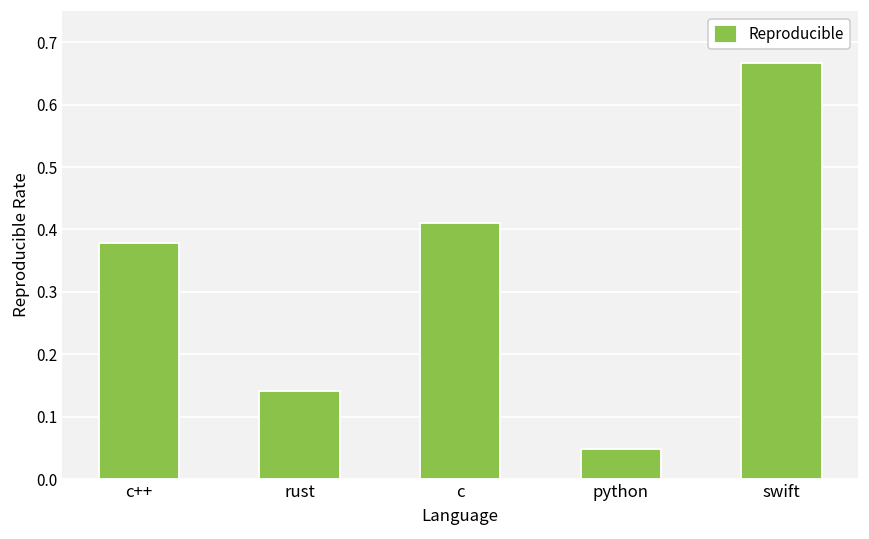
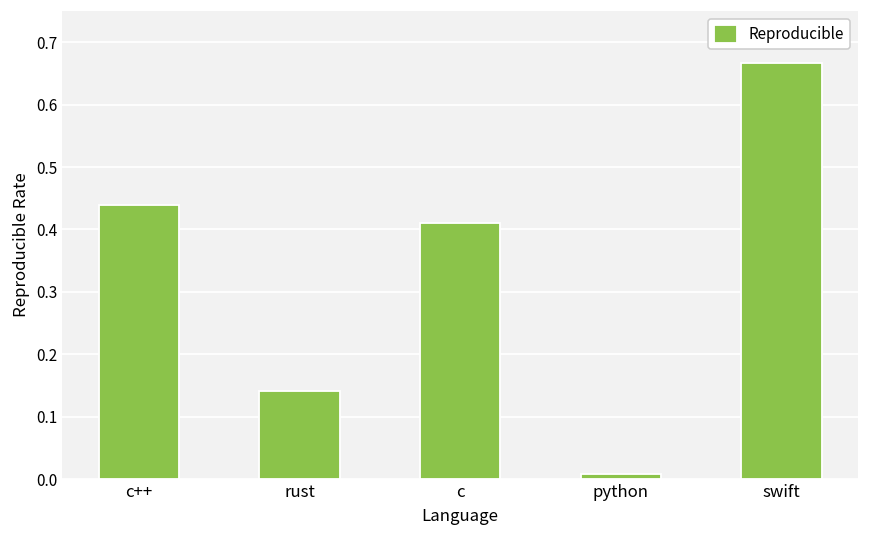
c++: 0.38 -> 0.44
python: 0.05 -> 0.01
